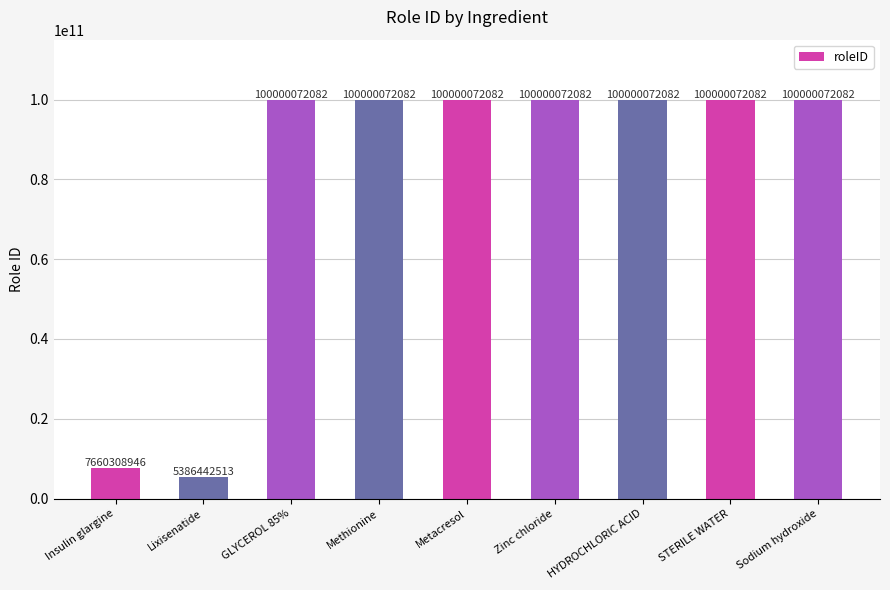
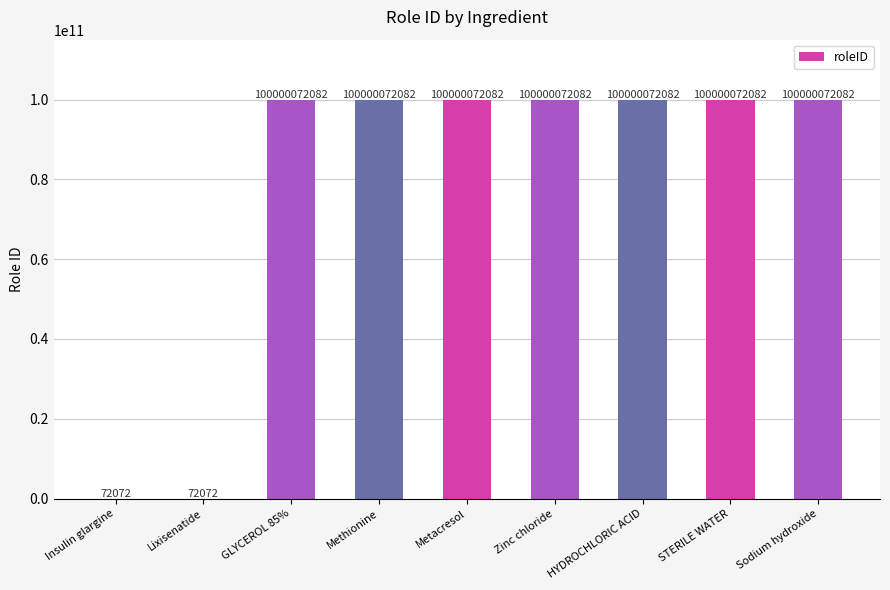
Insulin glargine: 7660308946 -> 72072
Lixisenatide: 5386442513 -> 72072
